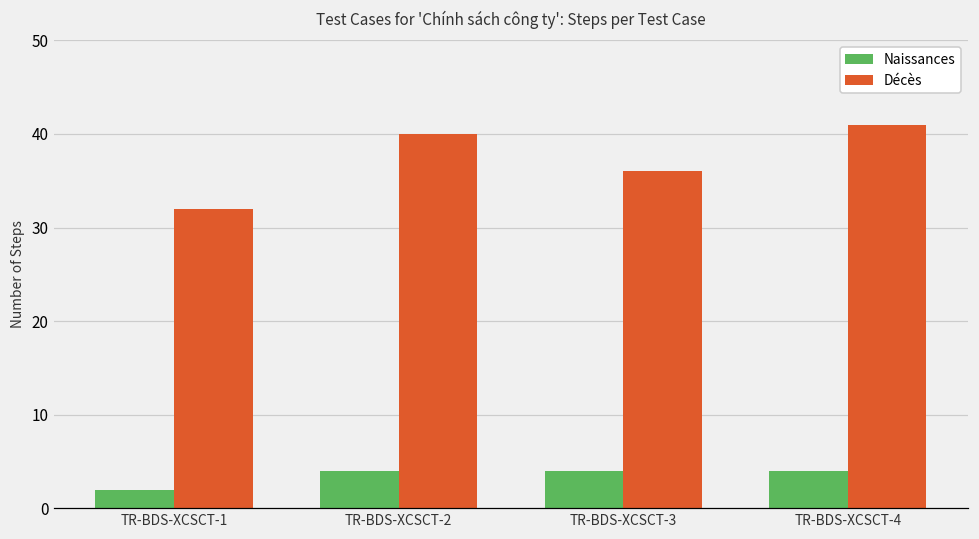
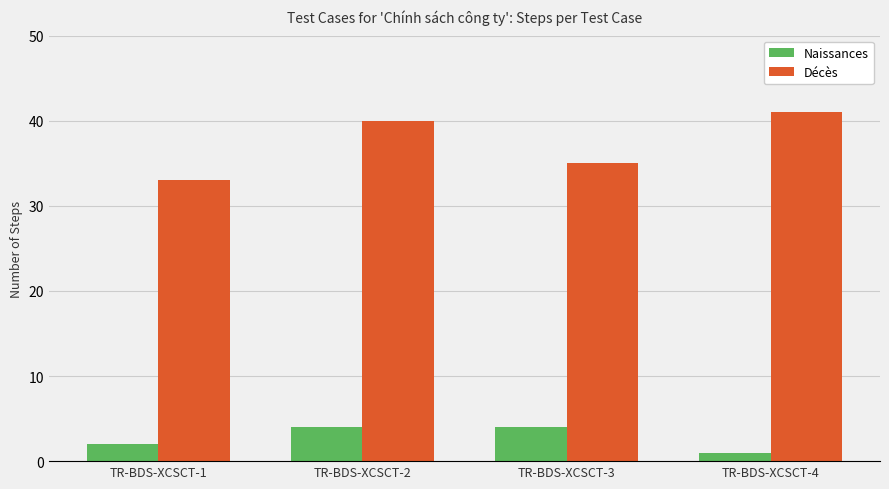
Décès, TR-BDS-XCSCT-1: 32 -> 33
Décès, TR-BDS-XCSCT-3: 36 -> 35
Naissances, TR-BDS-XCSCT-4: 4 -> 1
